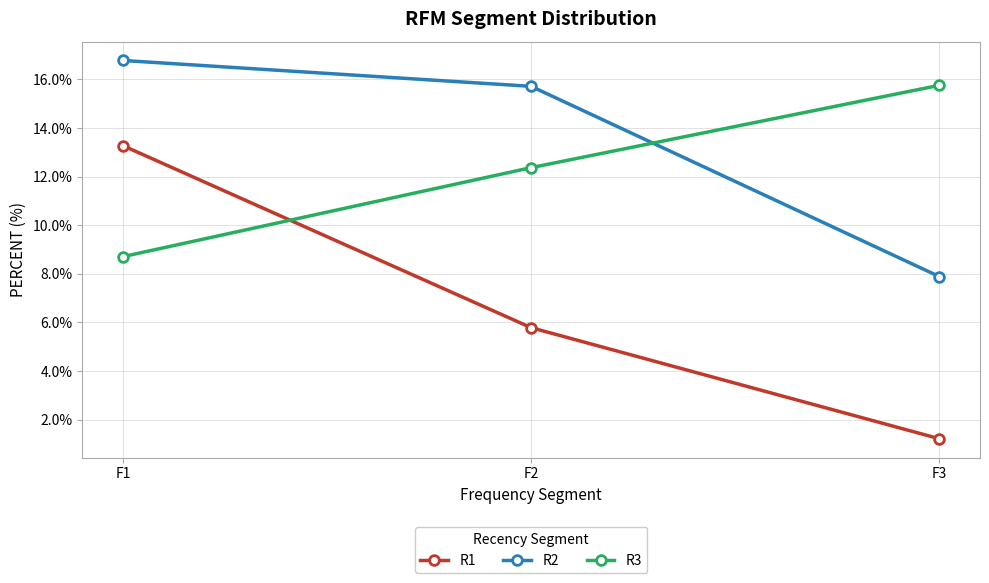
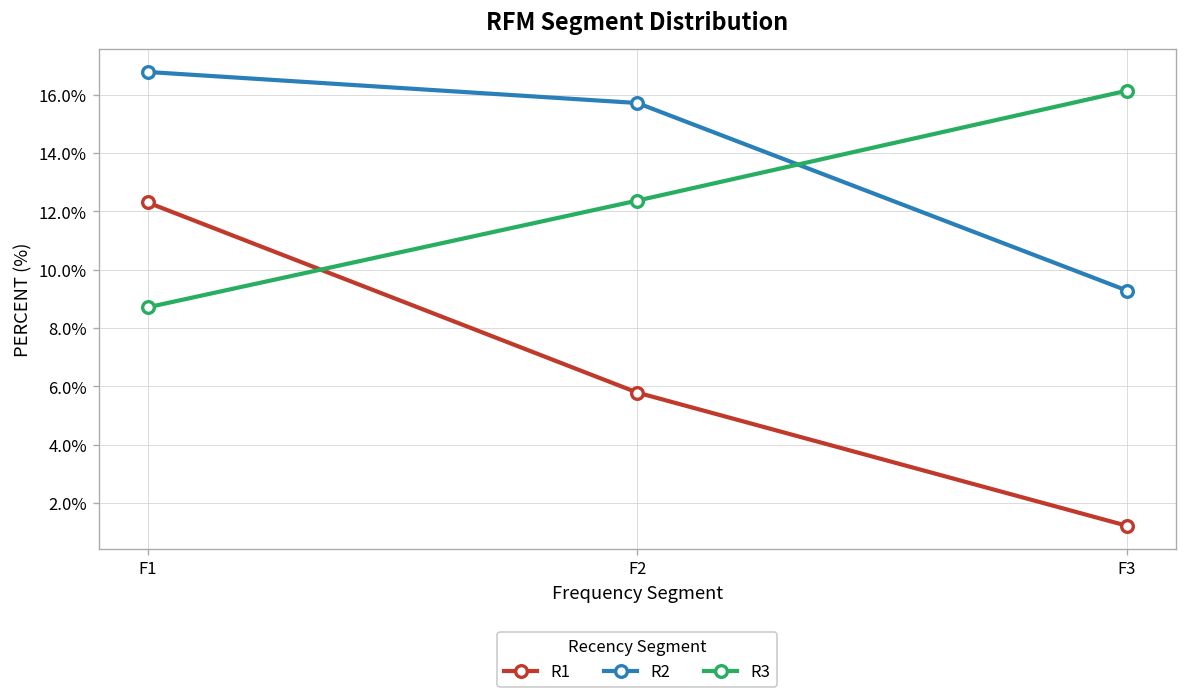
R1, F1: 13.3% -> 12.3%
R2, F3: 7.9% -> 9.3%
R3, F3: 15.8% -> 16.1%
